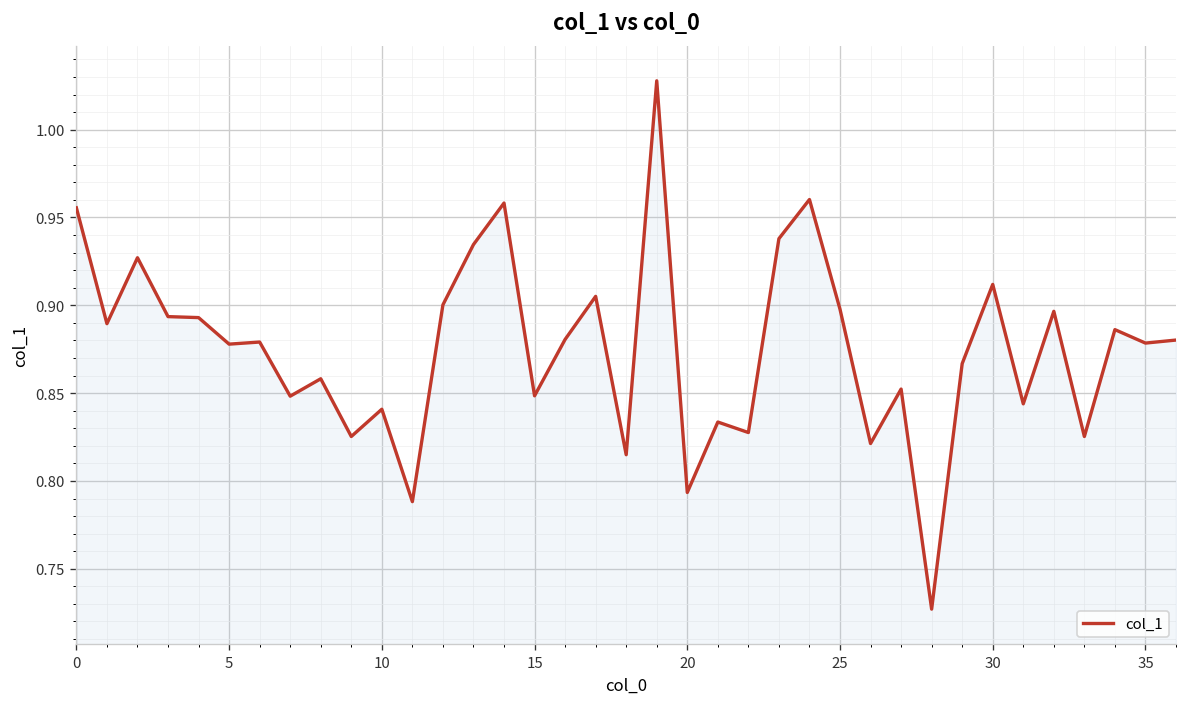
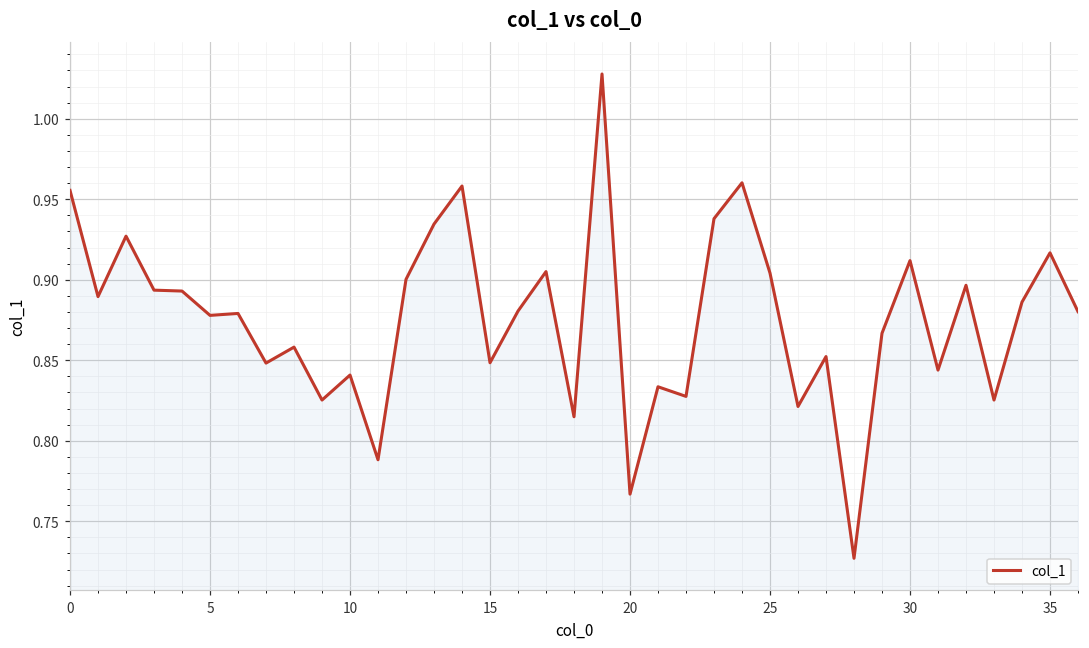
20: 0.793 -> 0.767
25: 0.898 -> 0.904
35: 0.878 -> 0.917
